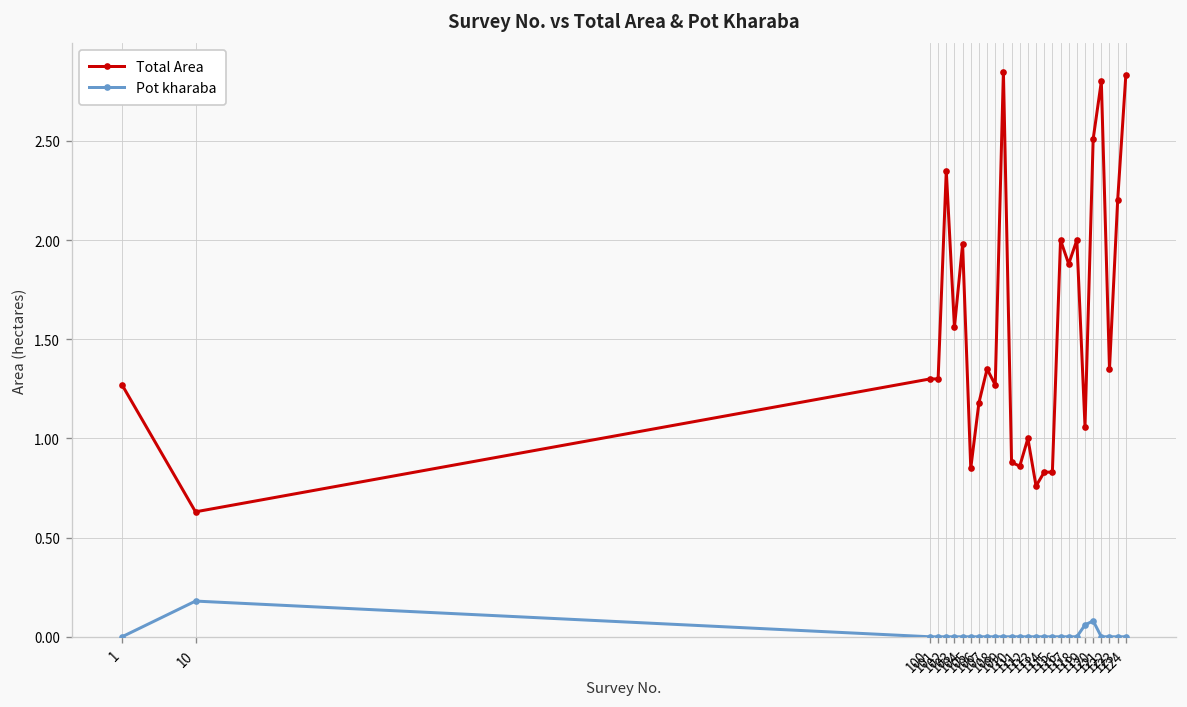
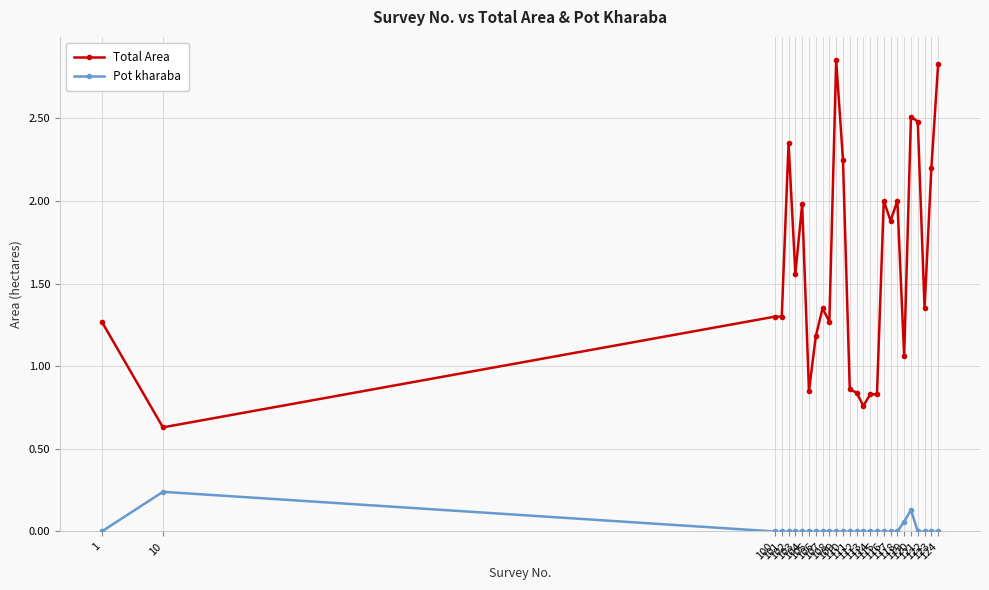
Pot kharaba, 10: 0.18 -> 0.24
Total Area, 110: 0.88 -> 2.25
Total Area, 112: 1.00 -> 0.84
Pot kharaba, 120: 0.08 -> 0.13
Total Area, 121: 2.80 -> 2.48
